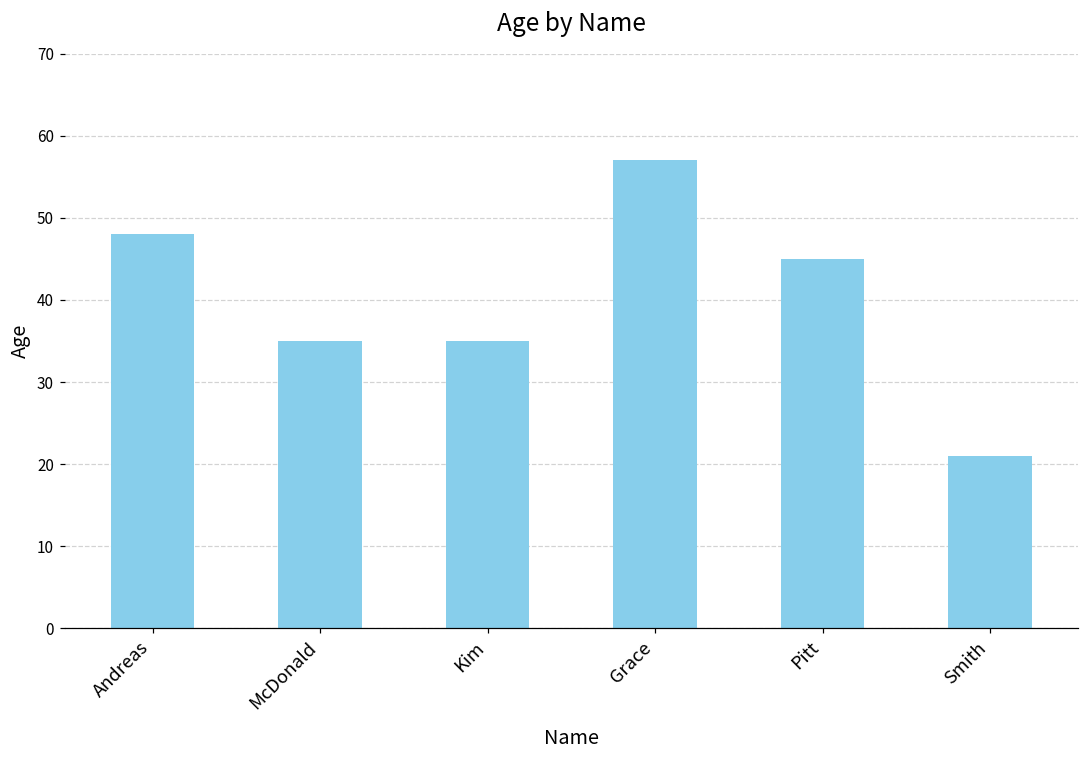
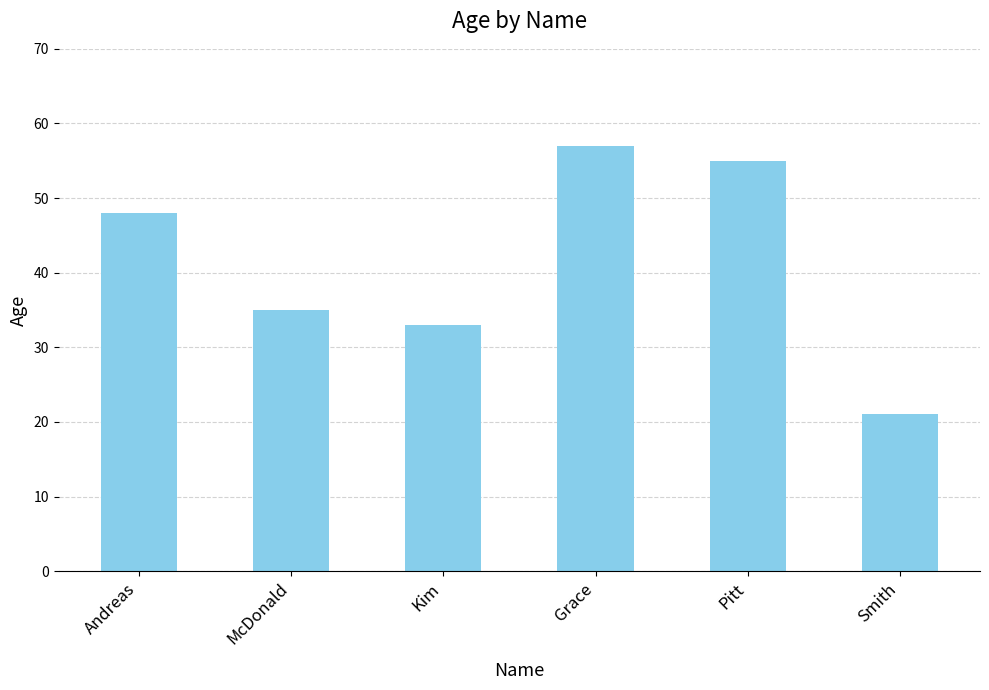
Kim: 35 -> 33
Pitt: 45 -> 55
